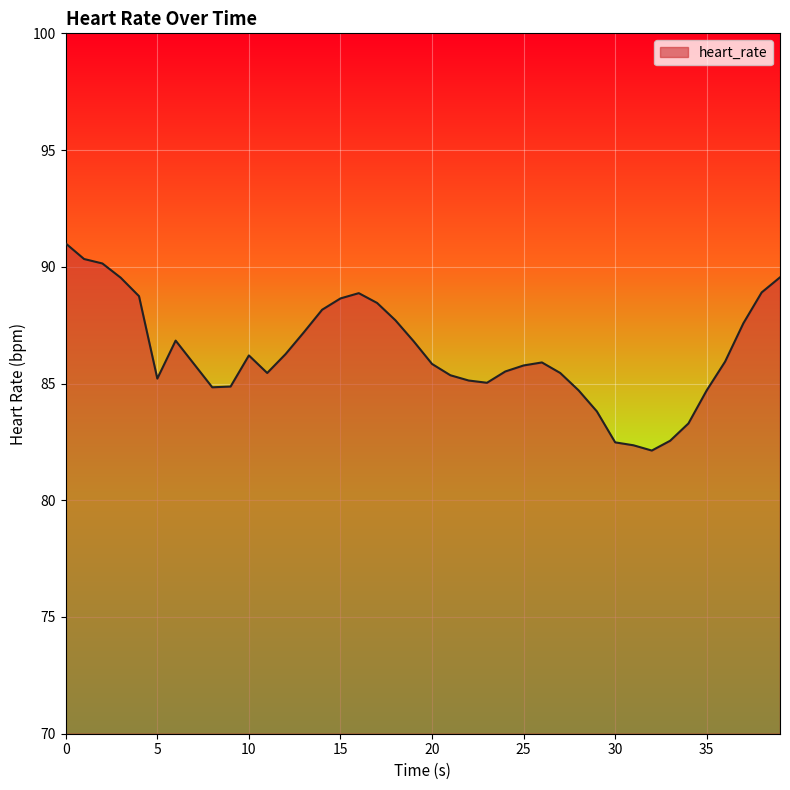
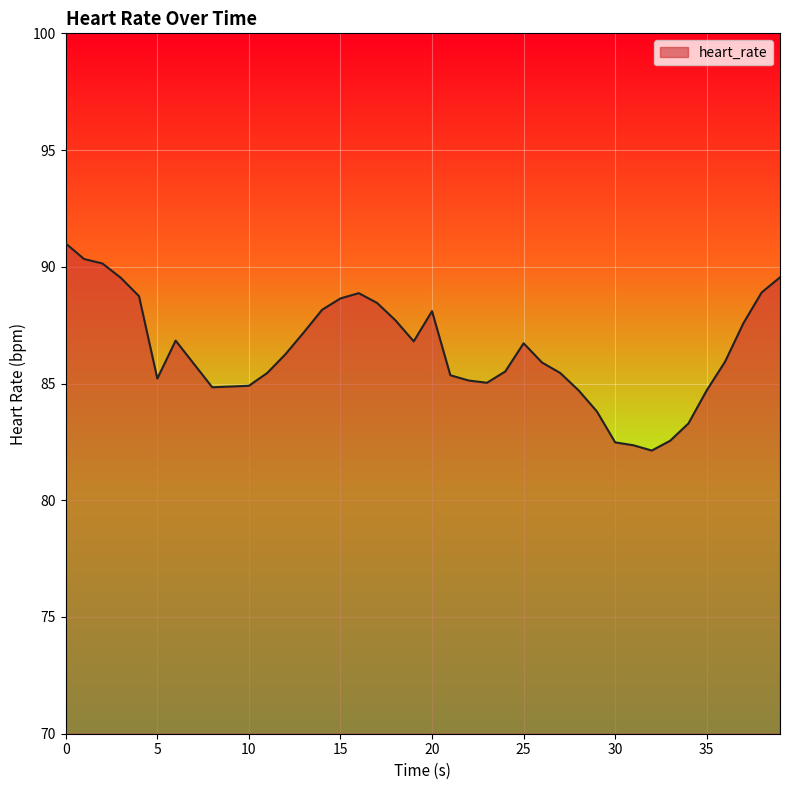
10: 86.2 -> 84.9
20: 85.8 -> 88.1
25: 85.8 -> 86.7
